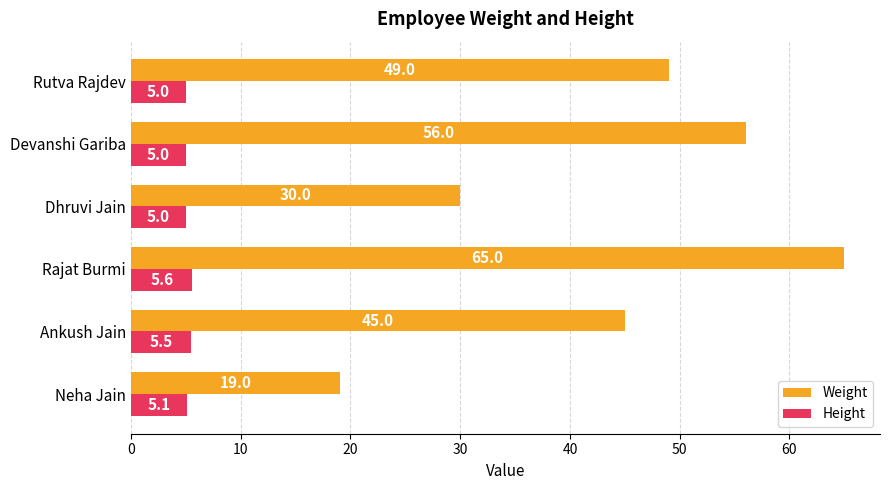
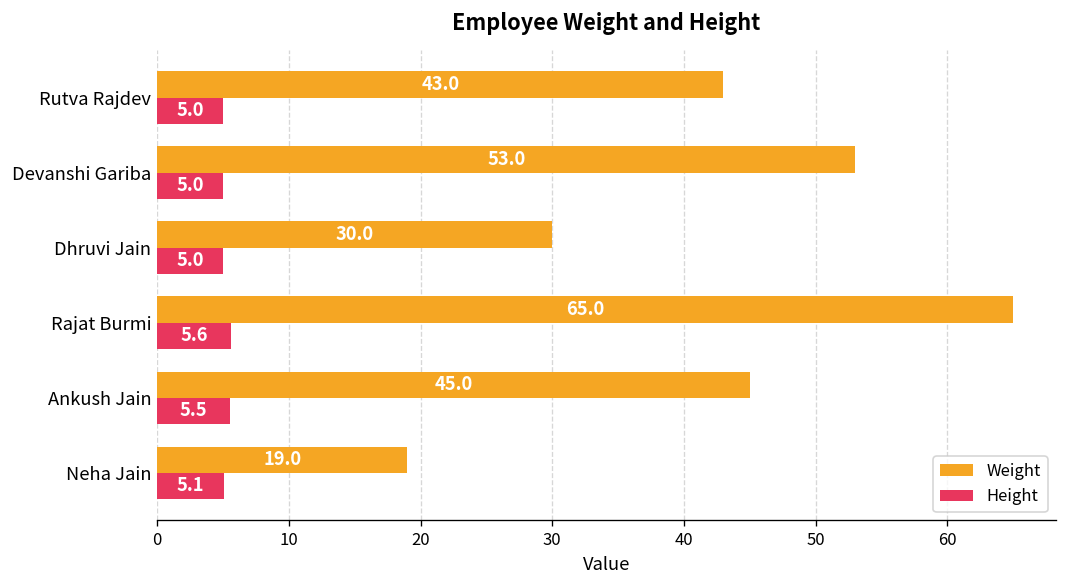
Weight, Rutva Rajdev: 49.0 -> 43.0
Weight, Devanshi Gariba: 56.0 -> 53.0
